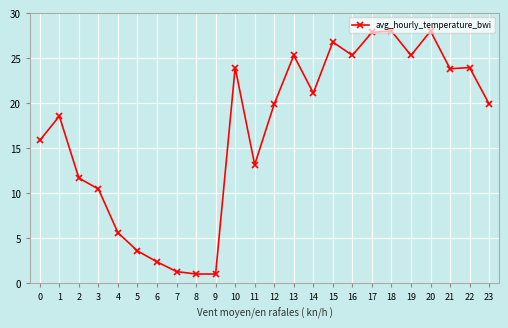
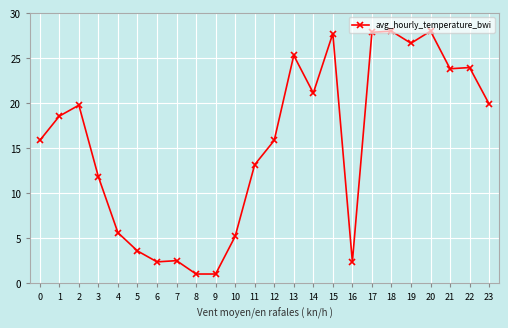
2: 12 -> 20
3: 10 -> 12
7: 1 -> 2
10: 24 -> 5
12: 20 -> 16
15: 27 -> 28
16: 25 -> 2
19: 25 -> 27
